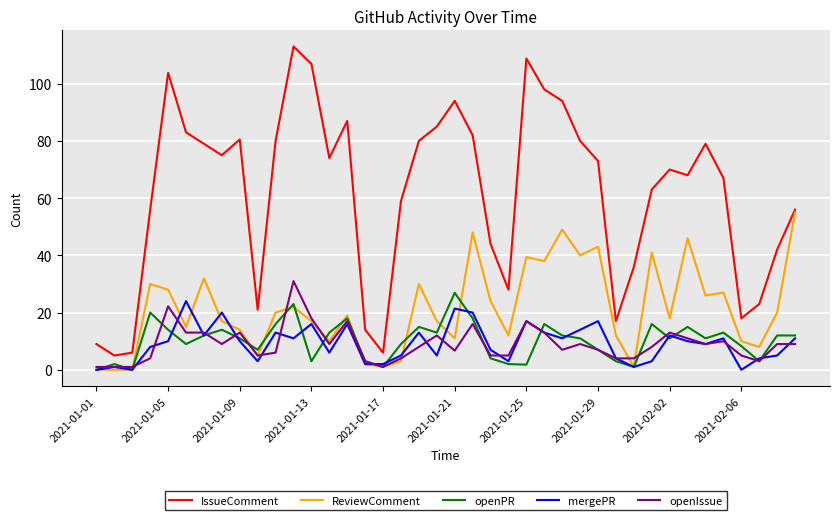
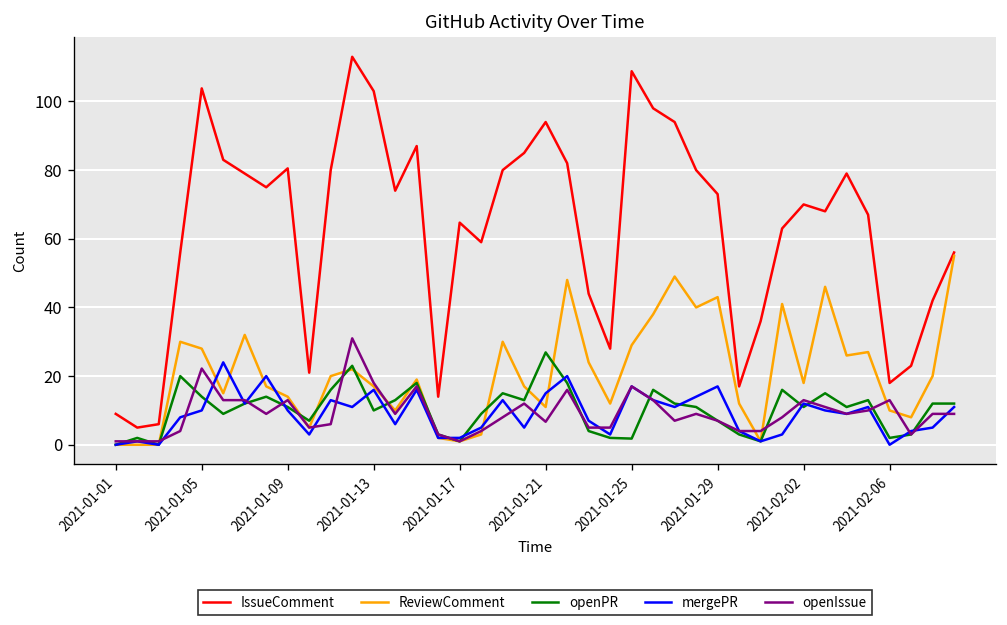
IssueComment, 2021-01-13: 107 -> 103
openPR, 2021-01-13: 3 -> 10
IssueComment, 2021-01-17: 6 -> 65
mergePR, 2021-01-21: 21 -> 15
ReviewComment, 2021-01-25: 39 -> 29
openPR, 2021-02-06: 8 -> 2
openIssue, 2021-02-06: 5 -> 13
